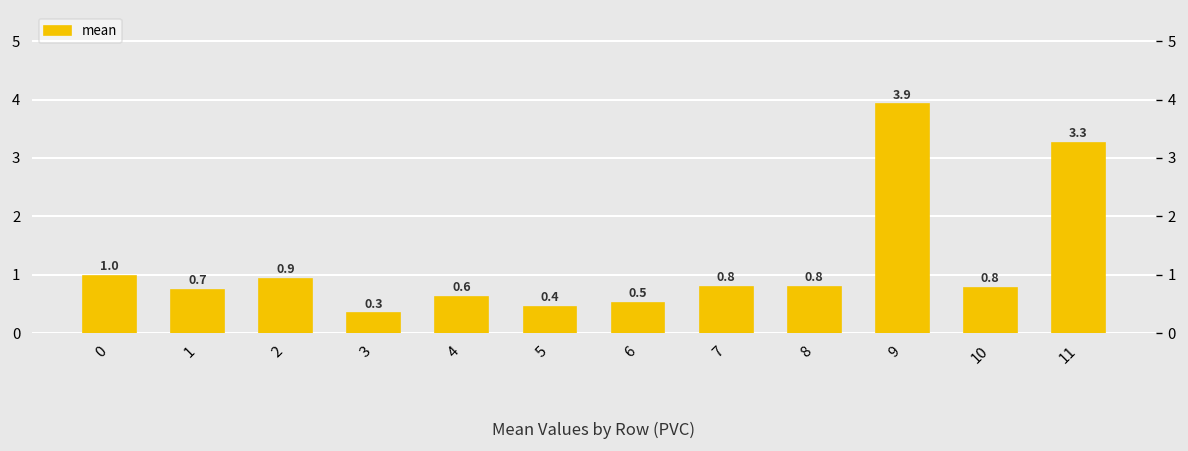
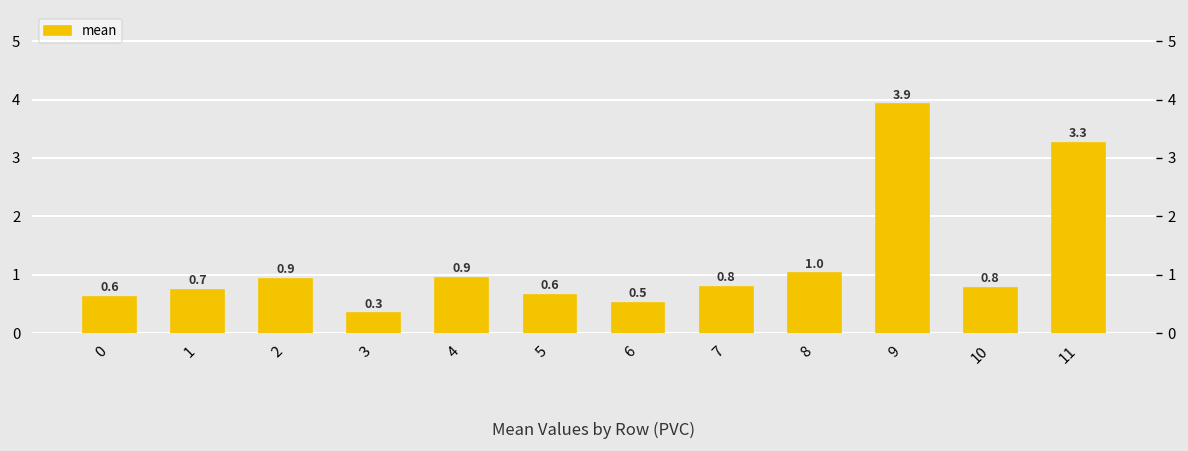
0: 1.0 -> 0.6
4: 0.6 -> 0.9
5: 0.4 -> 0.6
8: 0.8 -> 1.0
